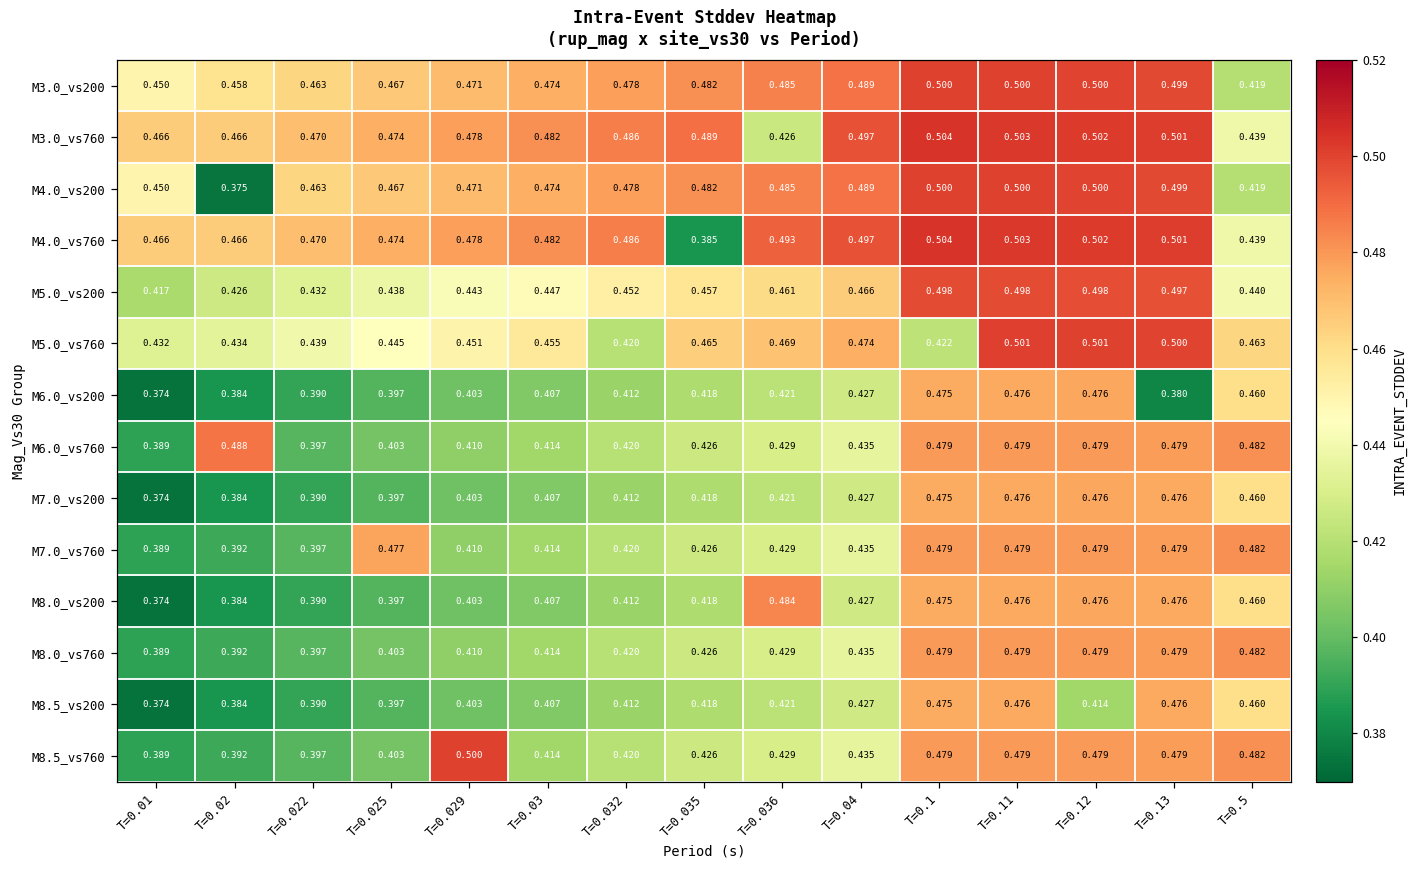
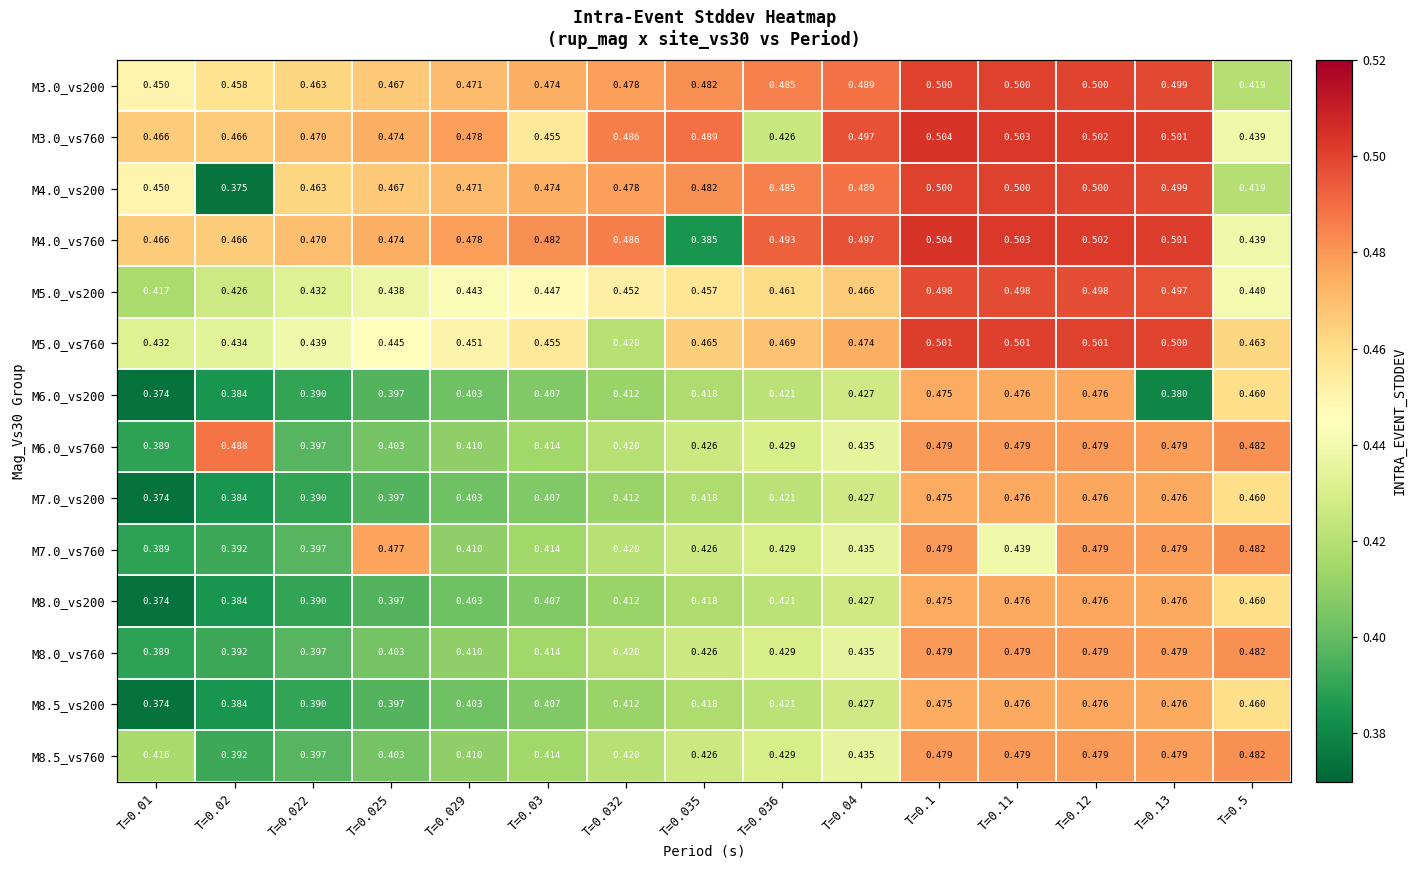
M3.0_vs760, T=0.03: 0.482 -> 0.455
M5.0_vs760, T=0.1: 0.422 -> 0.501
M7.0_vs760, T=0.11: 0.479 -> 0.439
M8.0_vs200, T=0.036: 0.484 -> 0.421
M8.5_vs200, T=0.12: 0.414 -> 0.476
M8.5_vs760, T=0.01: 0.389 -> 0.416
M8.5_vs760, T=0.029: 0.500 -> 0.410
